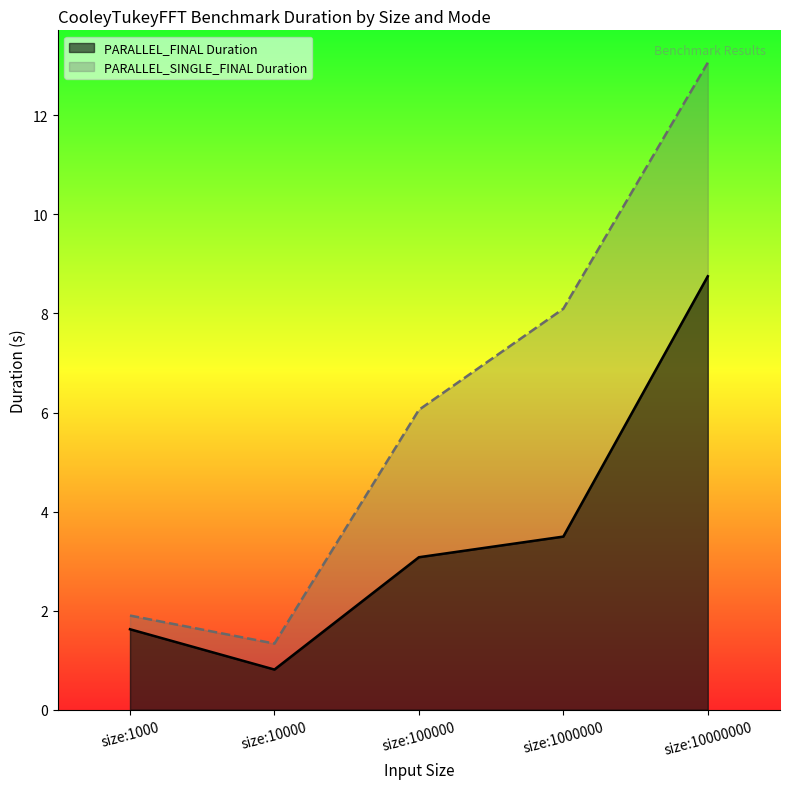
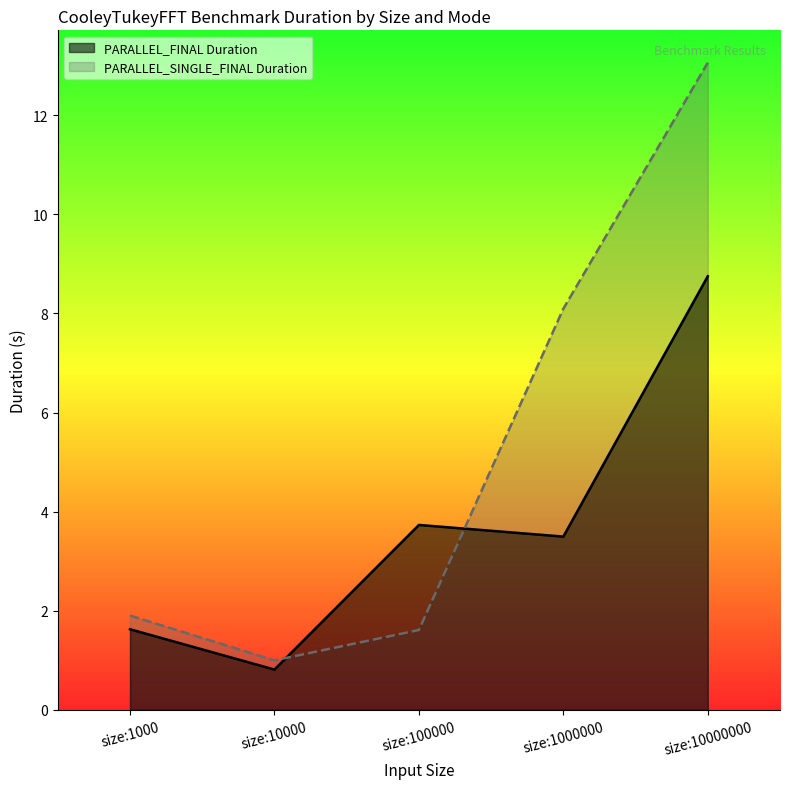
PARALLEL_SINGLE_FINAL Duration, size:10000: 1.3 -> 1.0
PARALLEL_FINAL Duration, size:100000: 3.1 -> 3.7
PARALLEL_SINGLE_FINAL Duration, size:100000: 6.1 -> 1.6
